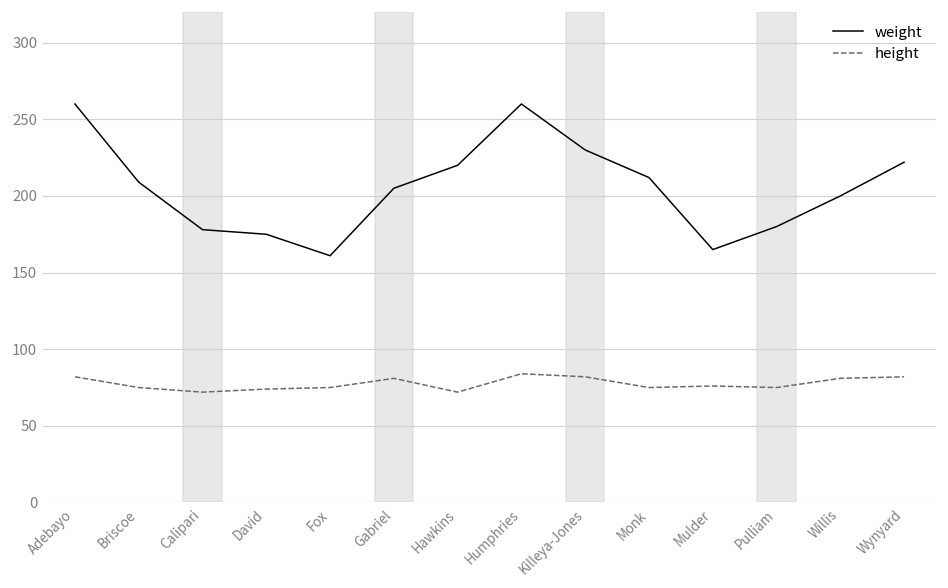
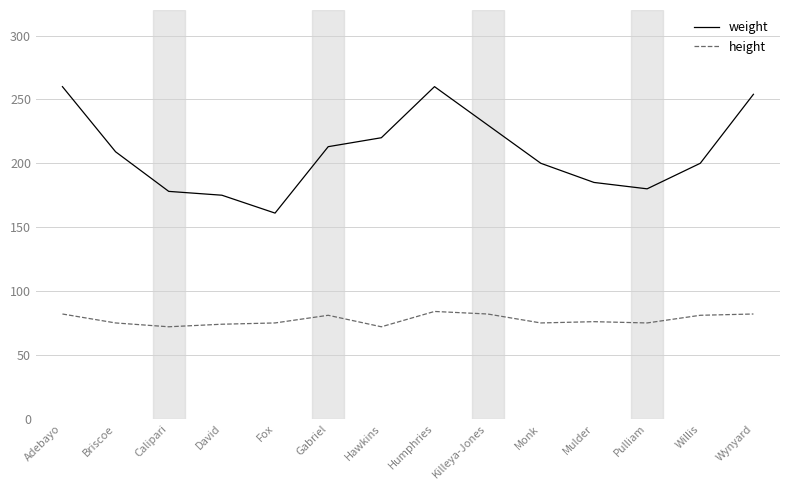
weight, Gabriel: 205 -> 213
weight, Monk: 212 -> 200
weight, Mulder: 165 -> 185
weight, Wynyard: 222 -> 254
